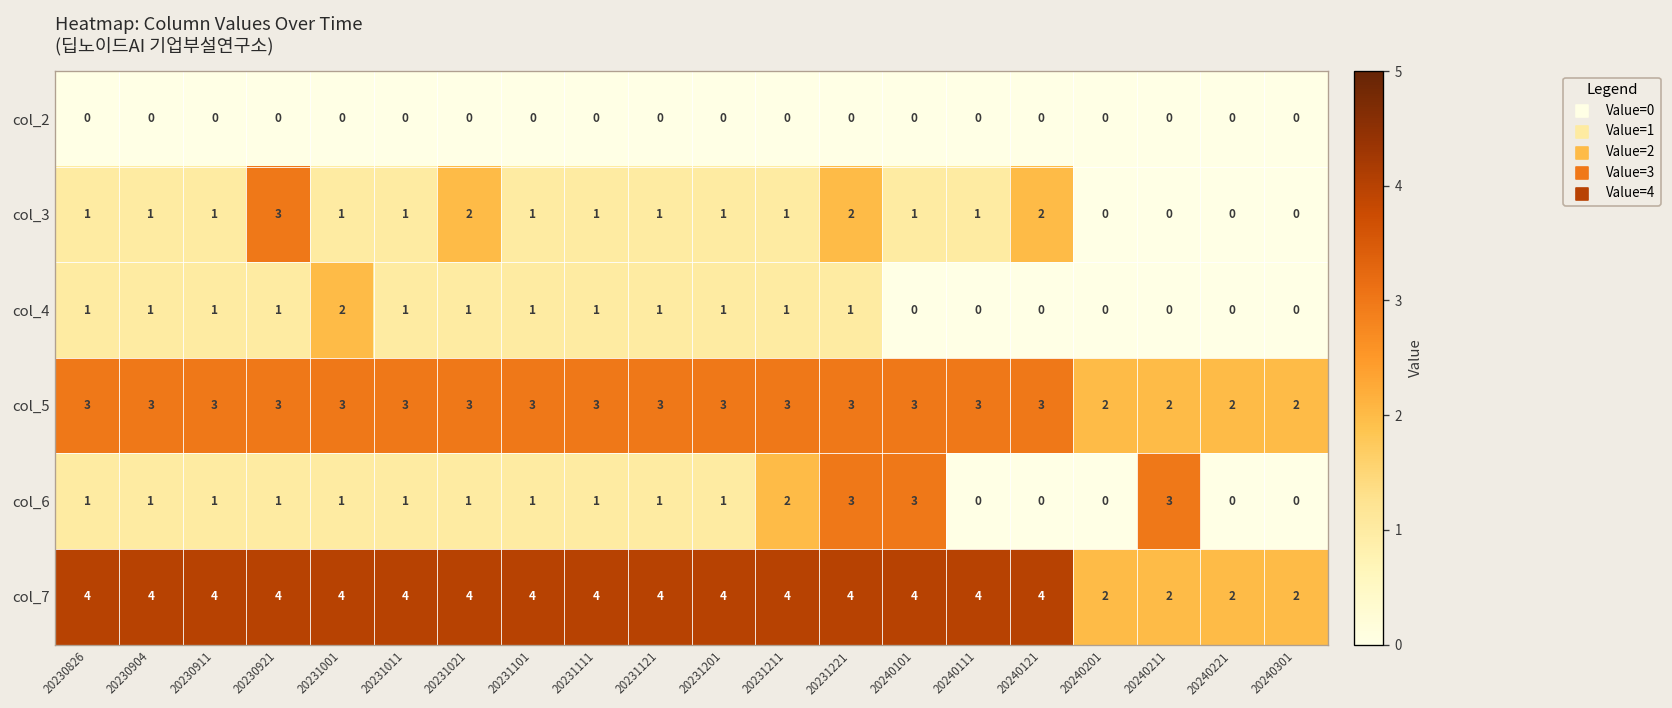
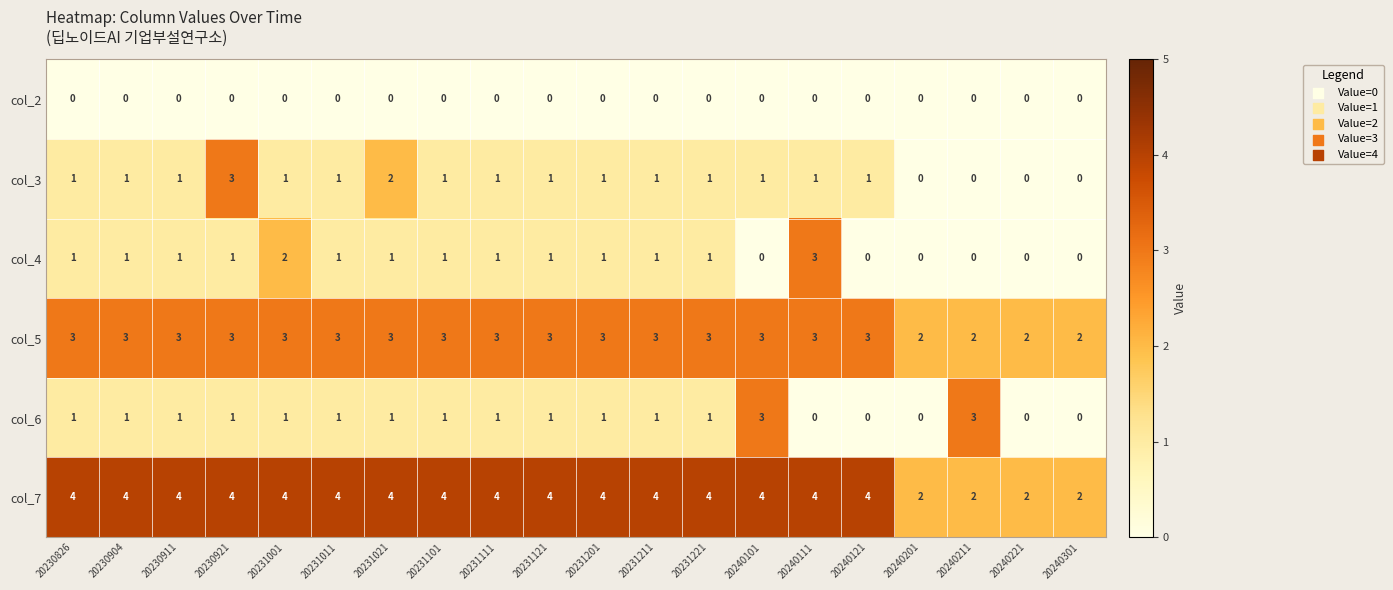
col_3, 20231221: 2 -> 1
col_3, 20240121: 2 -> 1
col_4, 20240111: 0 -> 3
col_6, 20231211: 2 -> 1
col_6, 20231221: 3 -> 1
